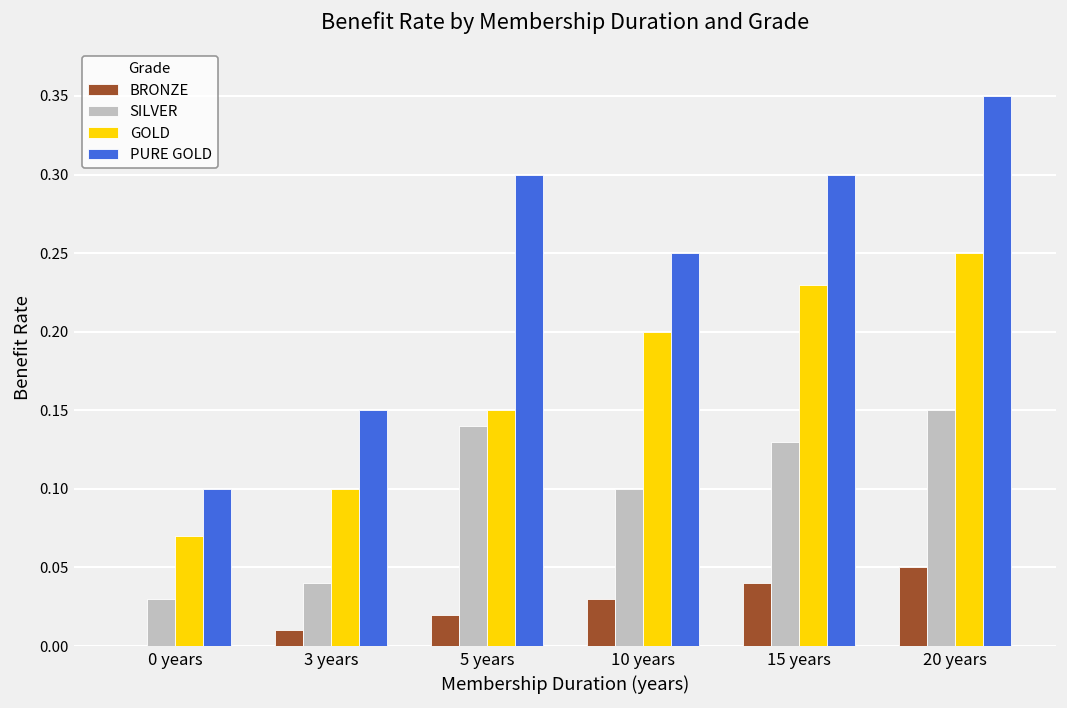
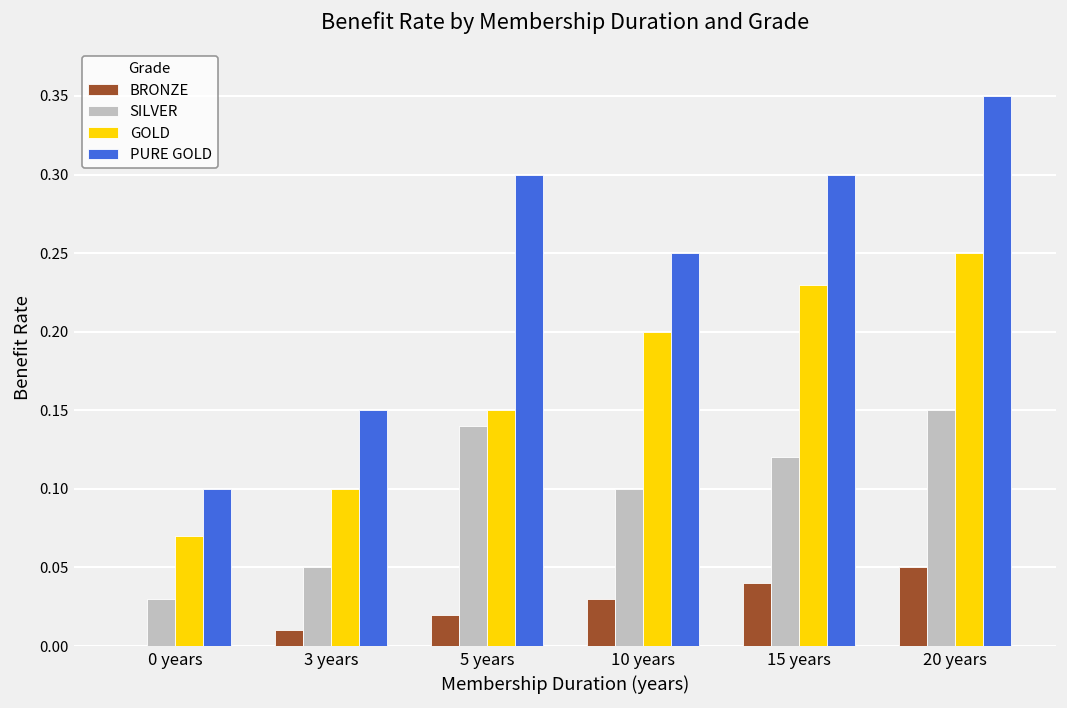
SILVER, 3 years: 0.04 -> 0.05
SILVER, 15 years: 0.13 -> 0.12
